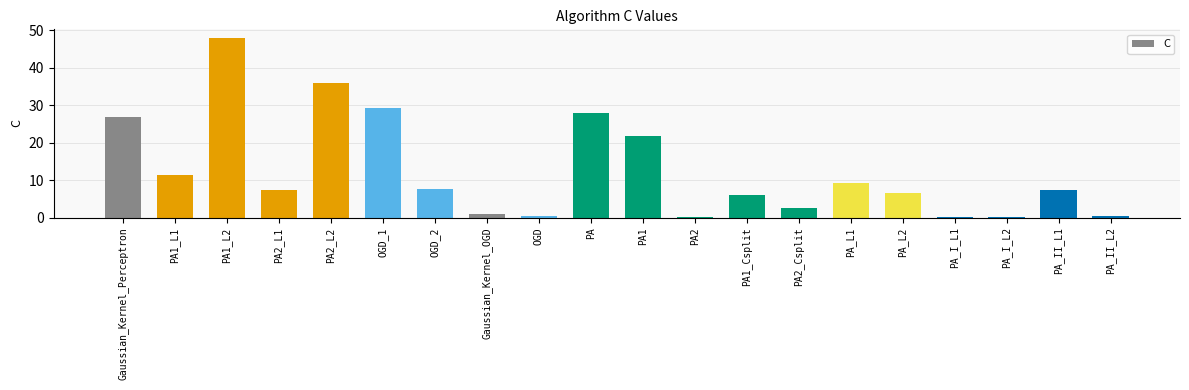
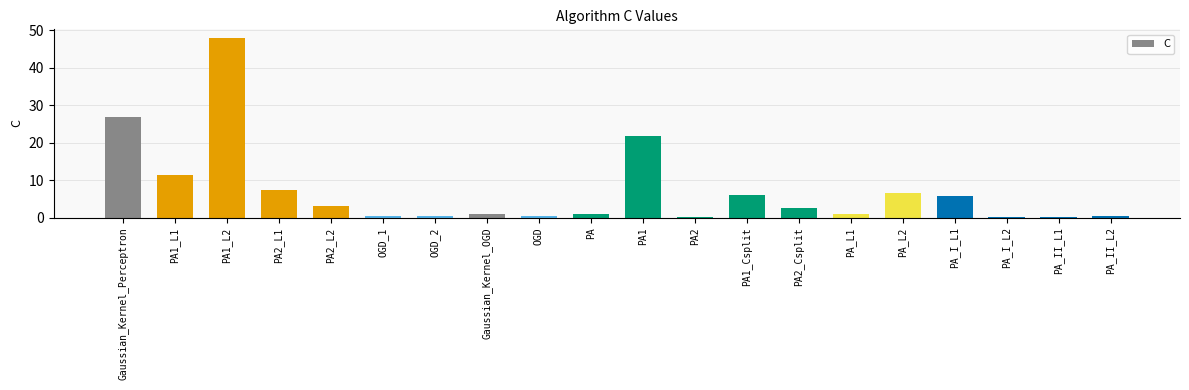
PA2_L2: 36 -> 3
OGD_1: 29 -> 0
OGD_2: 8 -> 0
PA: 28 -> 1
PA_L1: 9 -> 1
PA_I_L1: 0 -> 6
PA_II_L1: 7 -> 0
